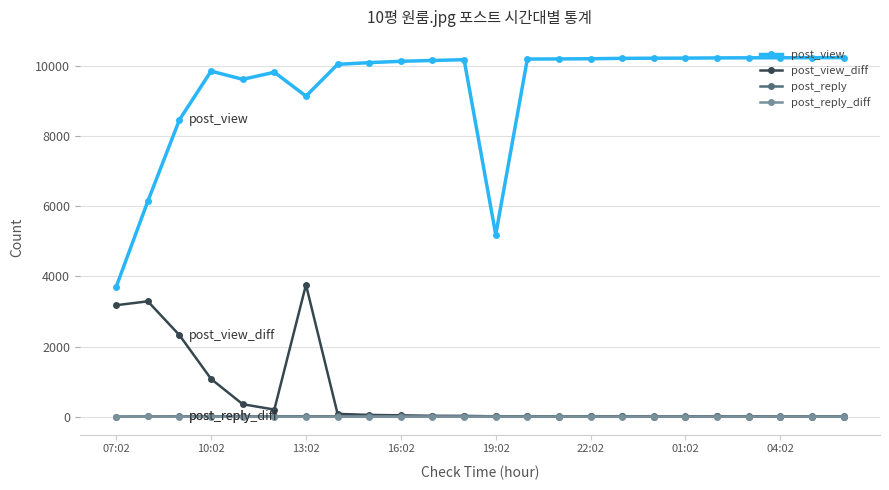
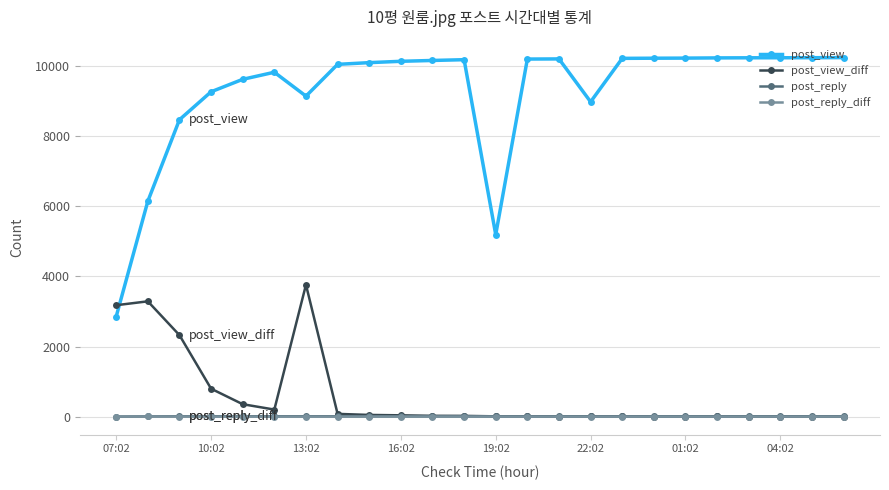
post_view, 07:02: 3700 -> 2900
post_view, 10:02: 9900 -> 9300
post_view_diff, 10:02: 1100 -> 800
post_view, 22:02: 10200 -> 9000
